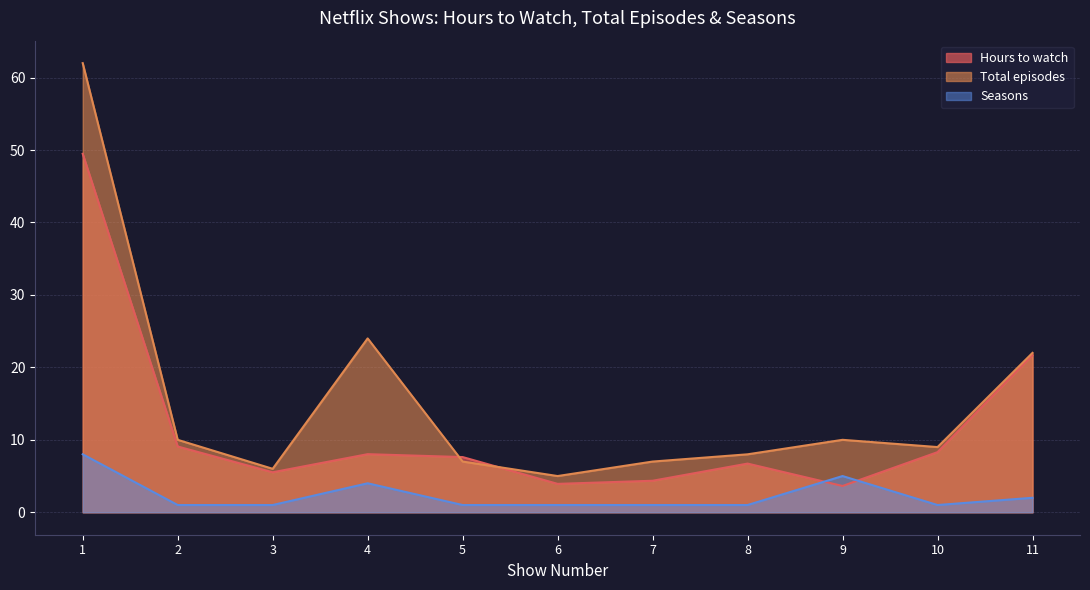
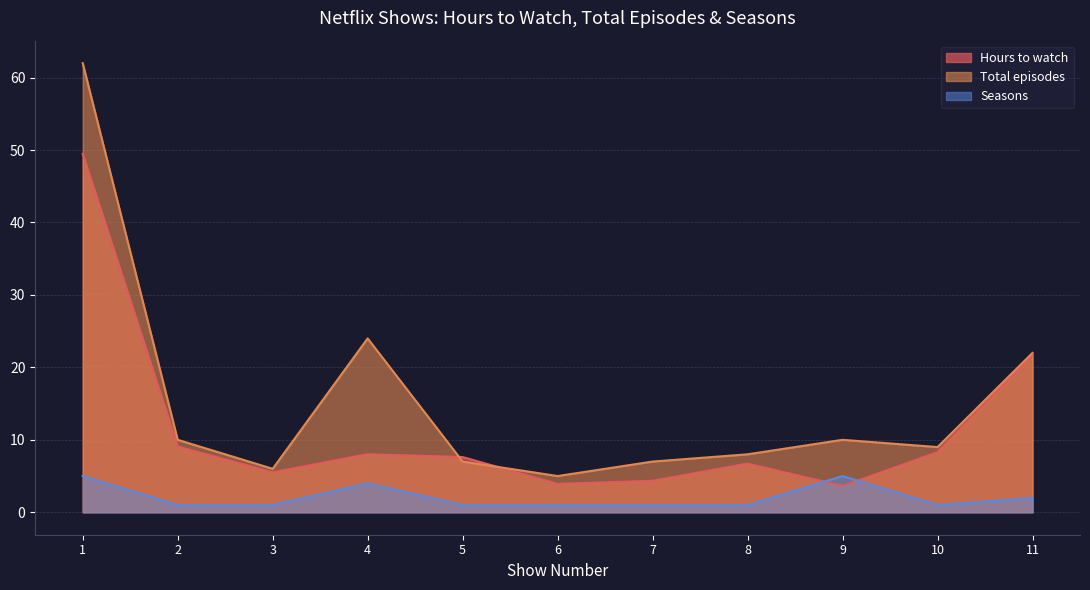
Seasons, 1: 8 -> 5
